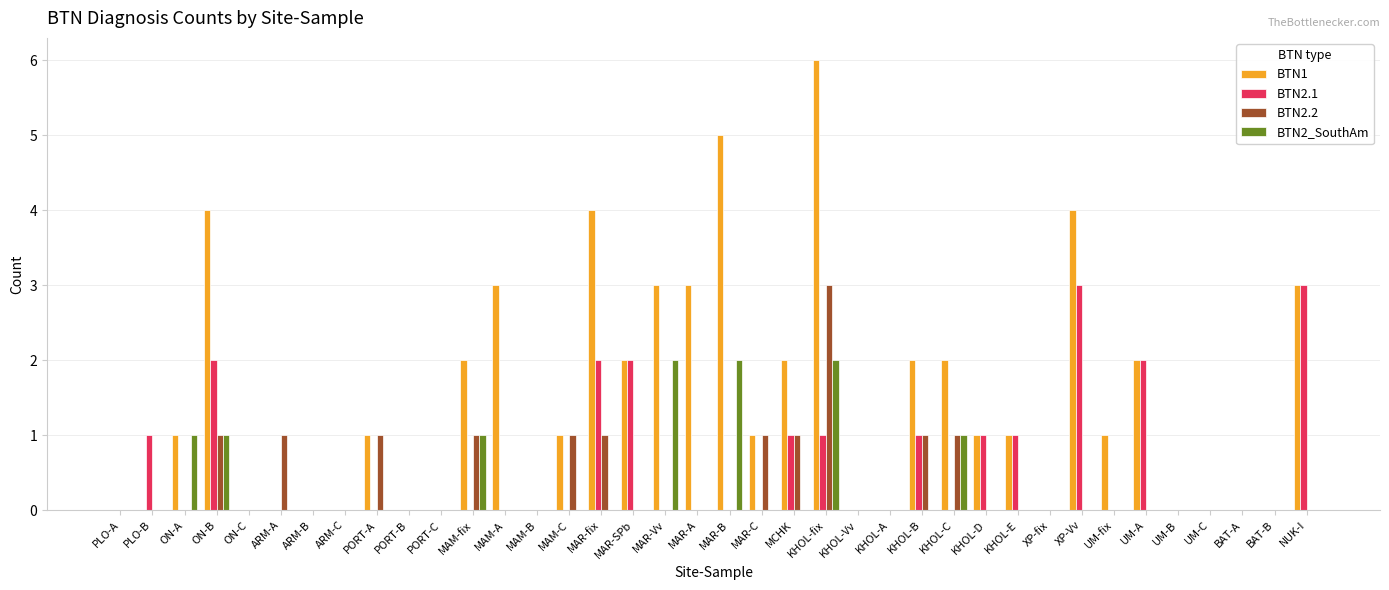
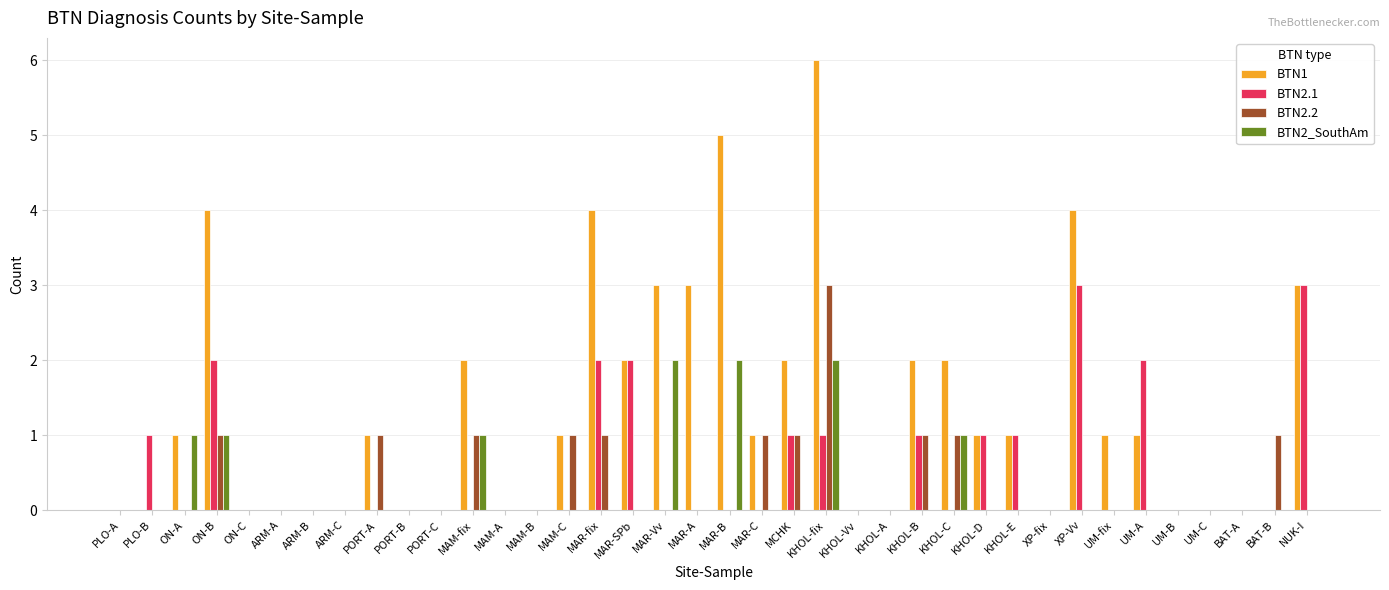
BTN2.2, ARM-A: 1 -> 0
BTN1, MAM-A: 3 -> 0
BTN1, UM-A: 2 -> 1
BTN2.2, BAT-B: 0 -> 1
